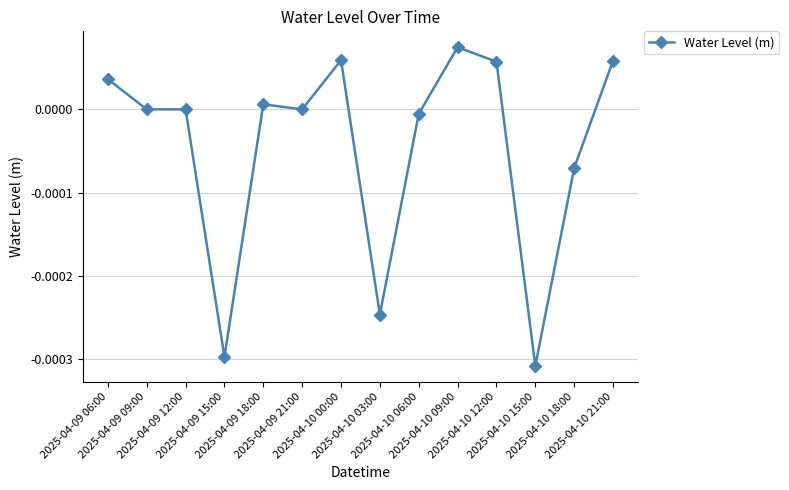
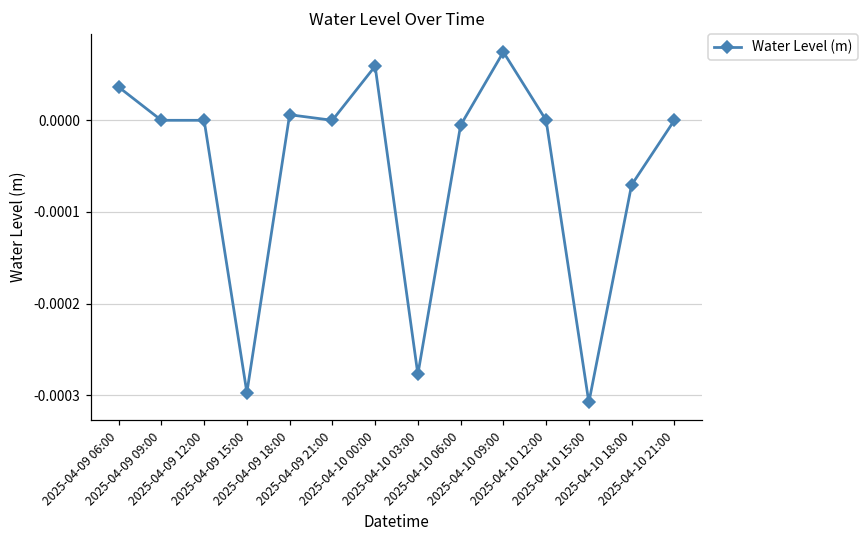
2025-04-10 03:00: -0.00025 -> -0.00028
2025-04-10 12:00: 0.0001 -> 0.0000
2025-04-10 21:00: 0.0001 -> 0.0000
